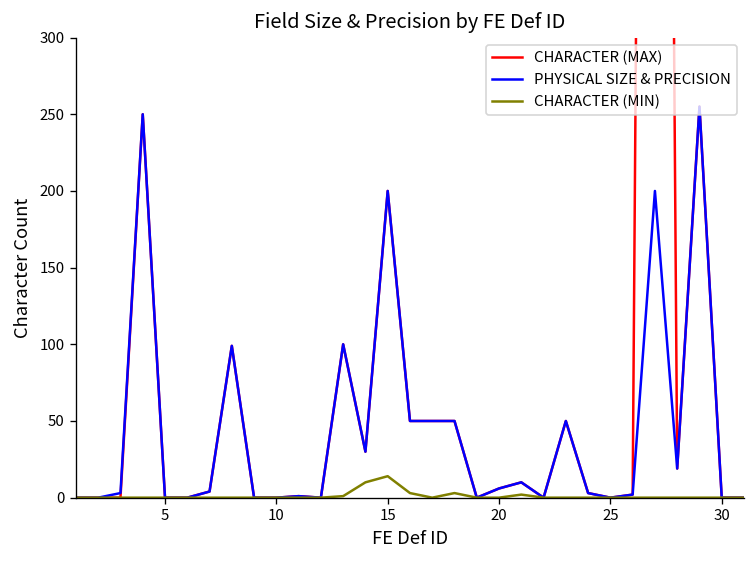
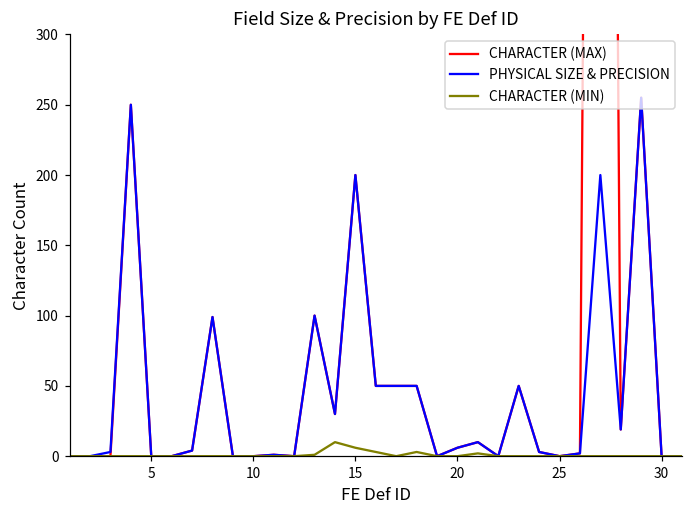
CHARACTER (MIN), 15: 14 -> 6
